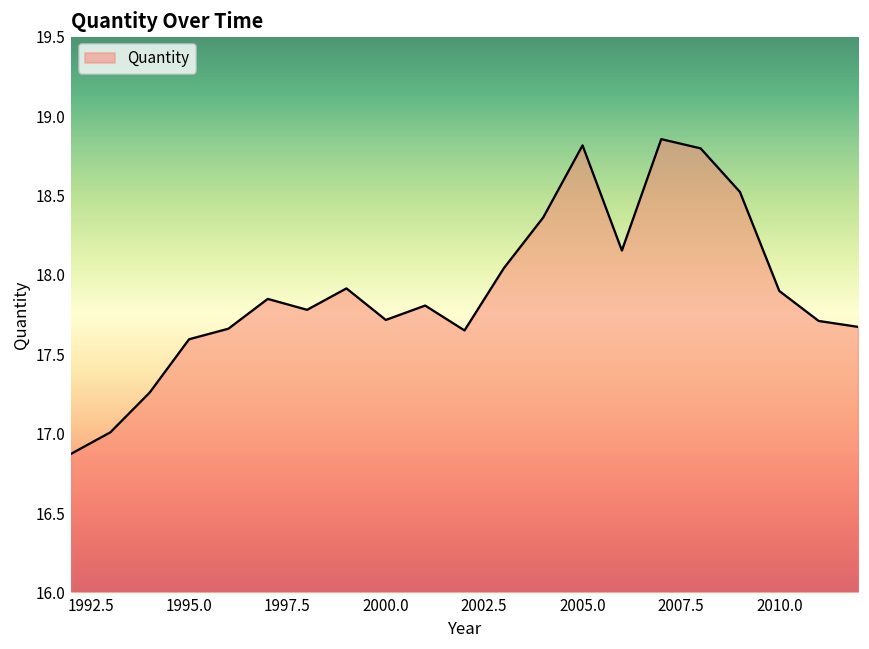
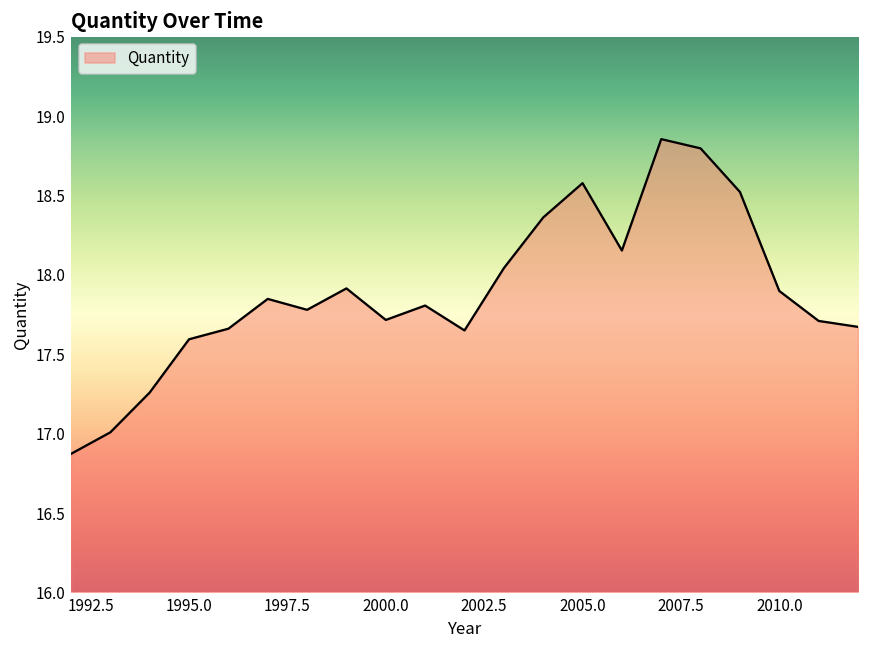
2005.0: 18.82 -> 18.58
